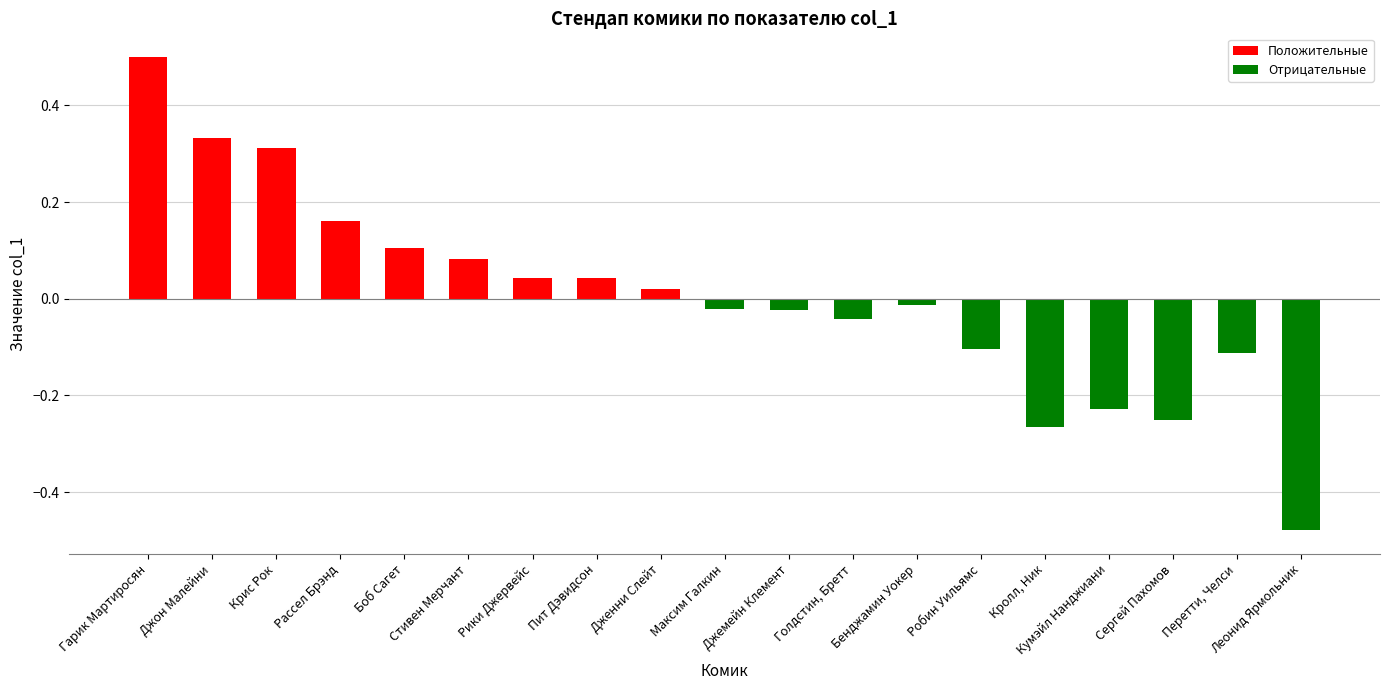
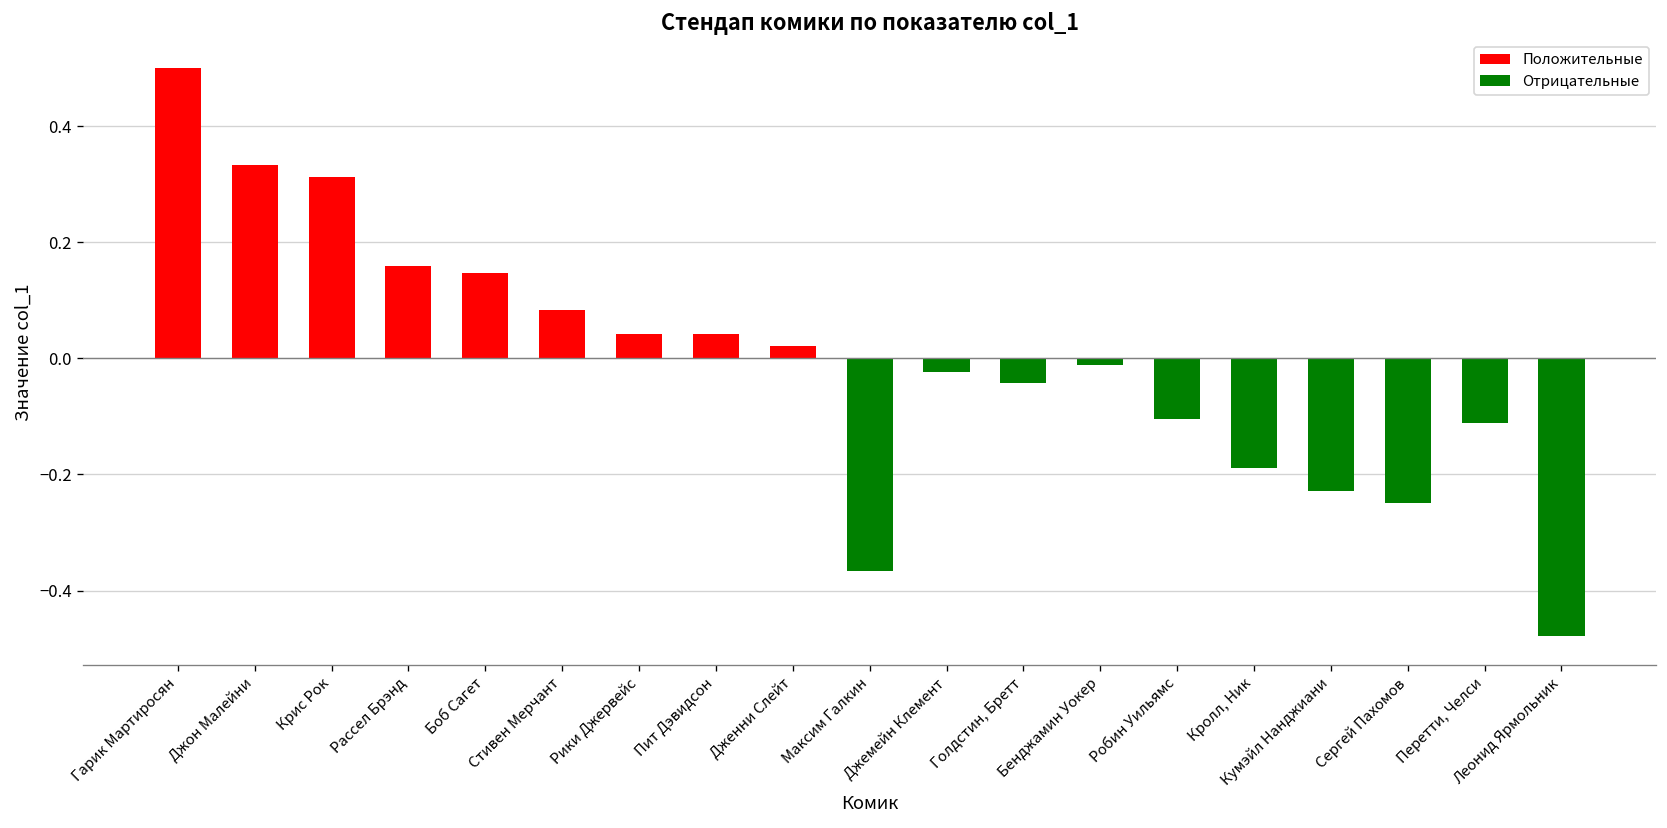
Боб Сагет: 0.10 -> 0.15
Максим Галкин: -0.02 -> -0.37
Кролл, Ник: -0.27 -> -0.19
